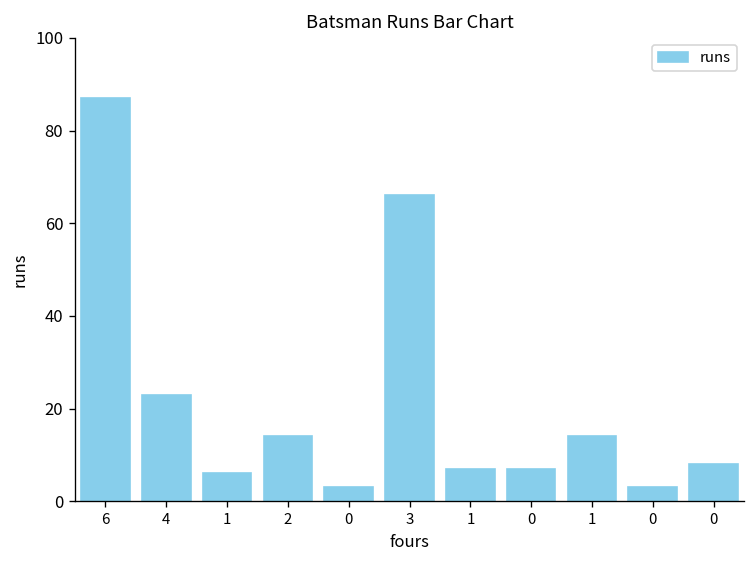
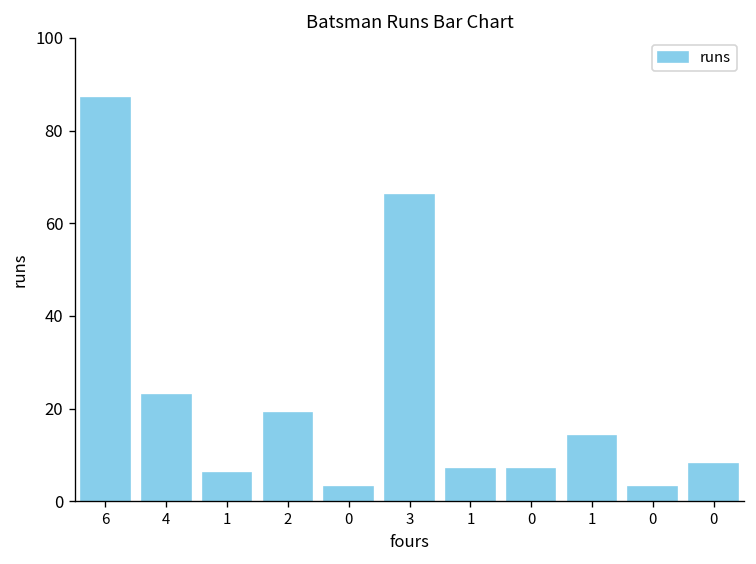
2: 14 -> 19
